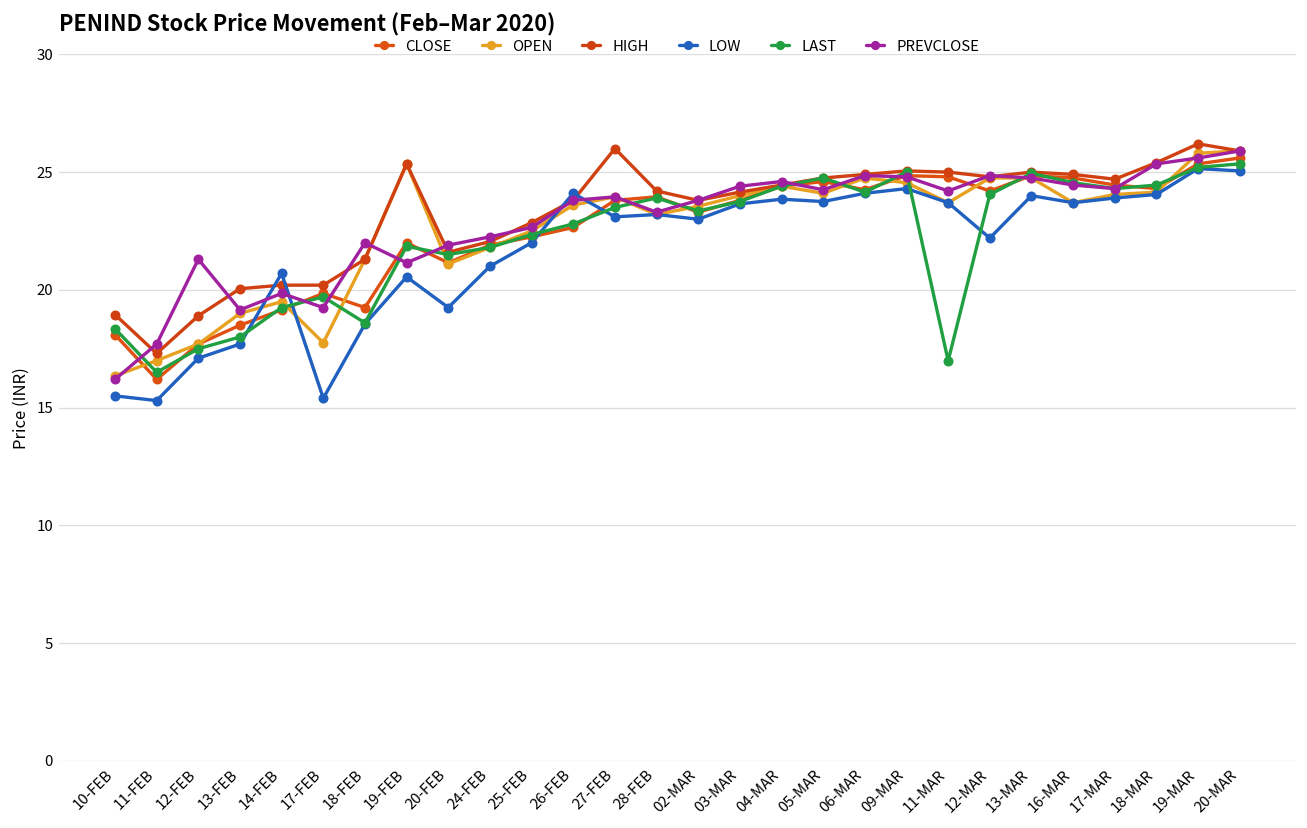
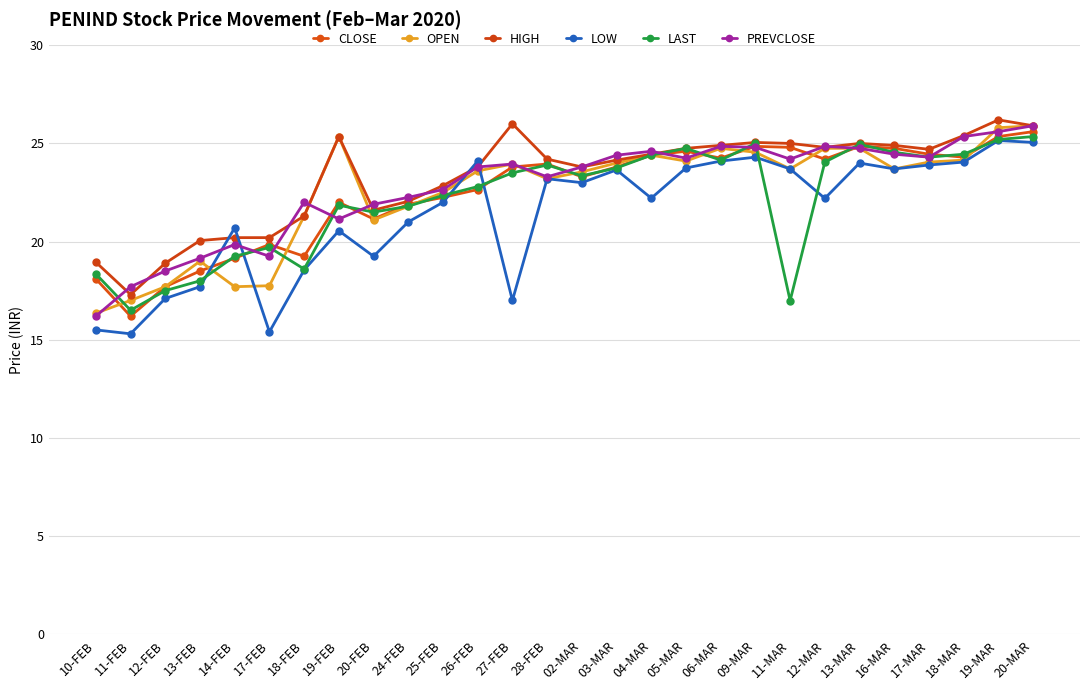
PREVCLOSE, 12-FEB: 21.3 -> 18.5
OPEN, 14-FEB: 19.5 -> 17.7
LOW, 27-FEB: 23.1 -> 17.0
LOW, 04-MAR: 23.9 -> 22.2
